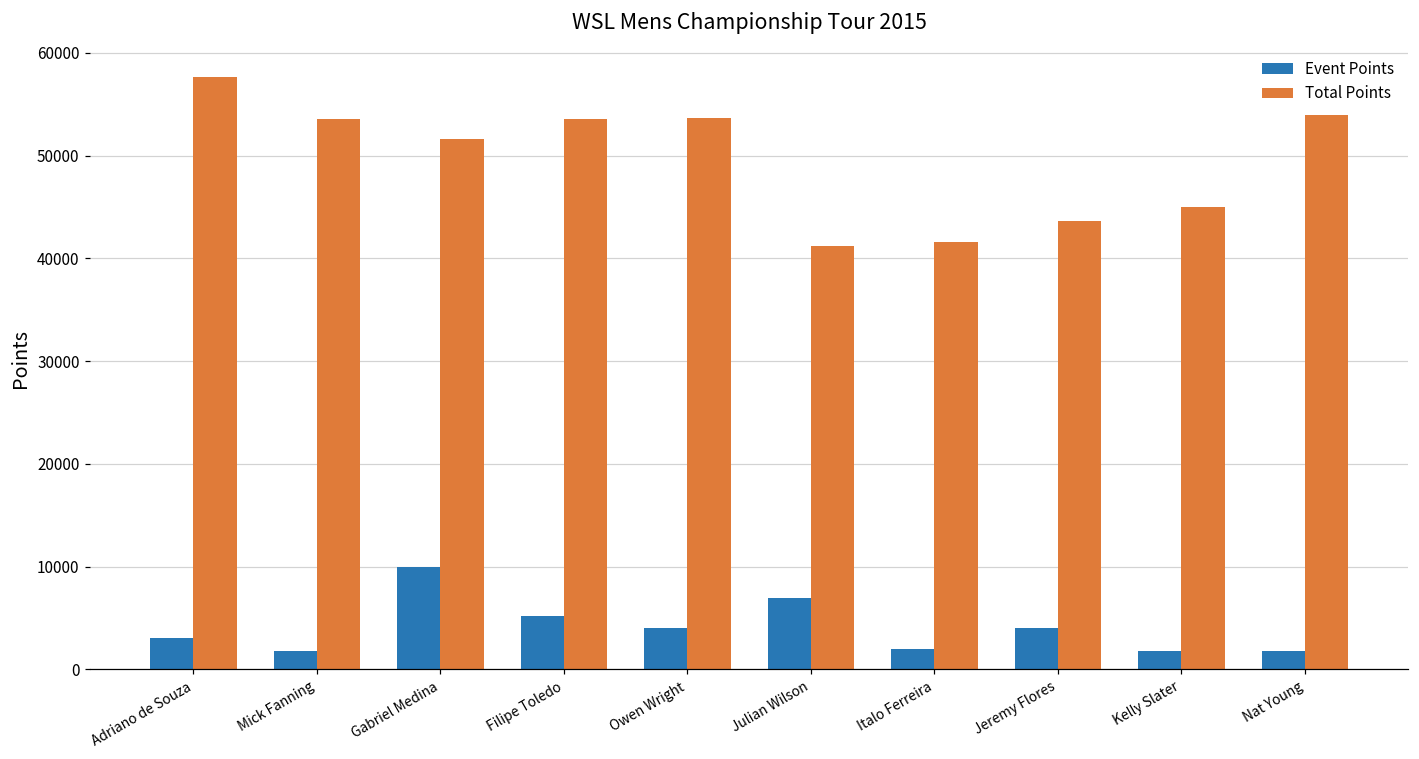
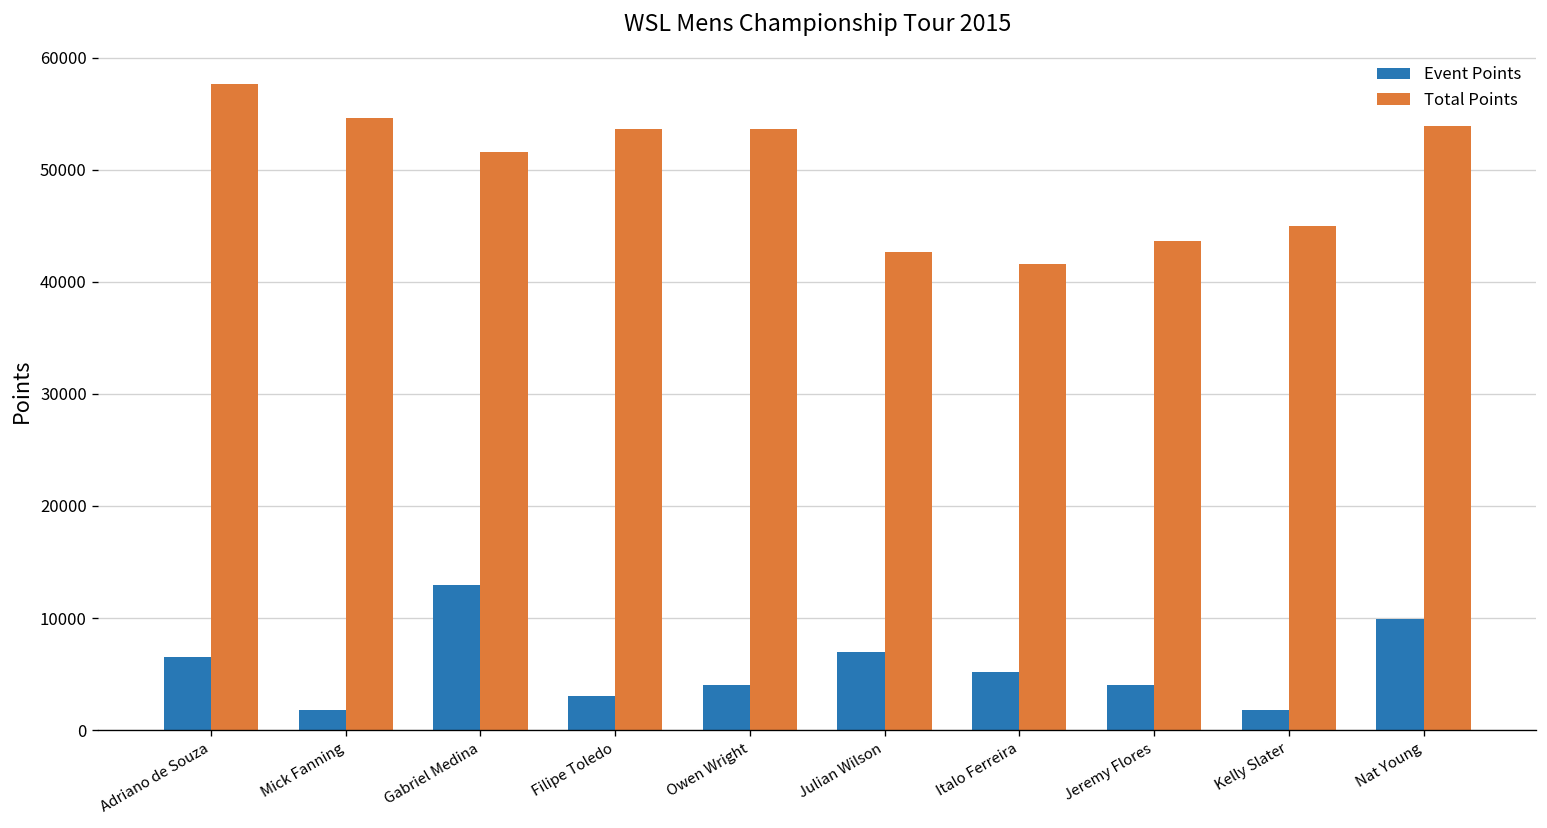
Event Points, Adriano de Souza: 3000 -> 7000
Total Points, Mick Fanning: 54000 -> 55000
Event Points, Gabriel Medina: 10000 -> 13000
Event Points, Filipe Toledo: 5000 -> 3000
Total Points, Julian Wilson: 41000 -> 43000
Event Points, Italo Ferreira: 2000 -> 5000
Event Points, Nat Young: 2000 -> 10000
